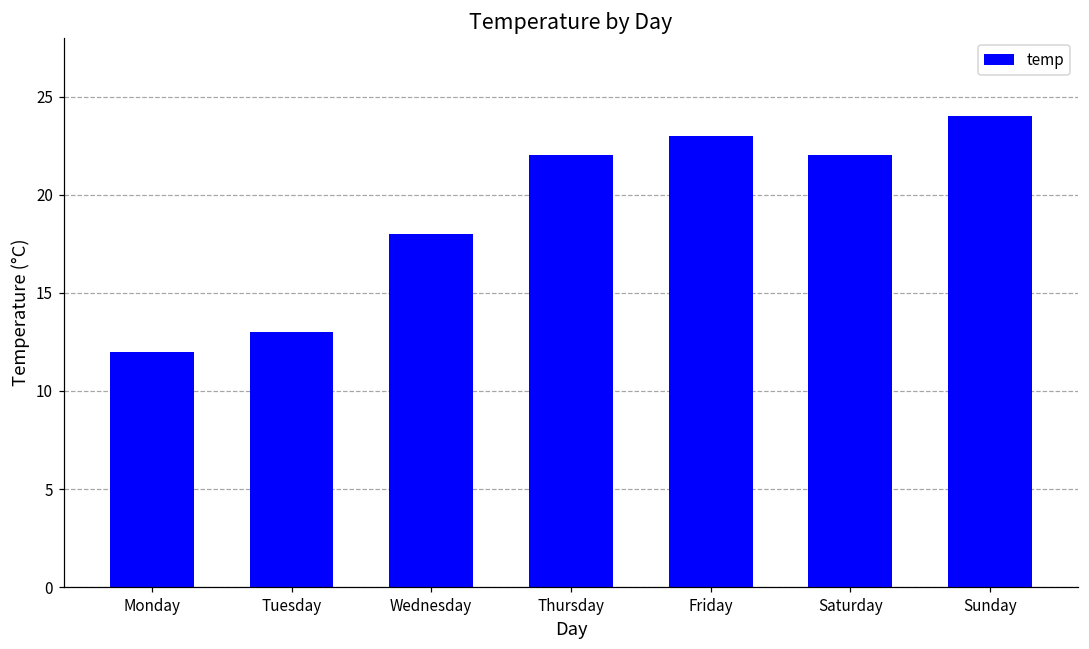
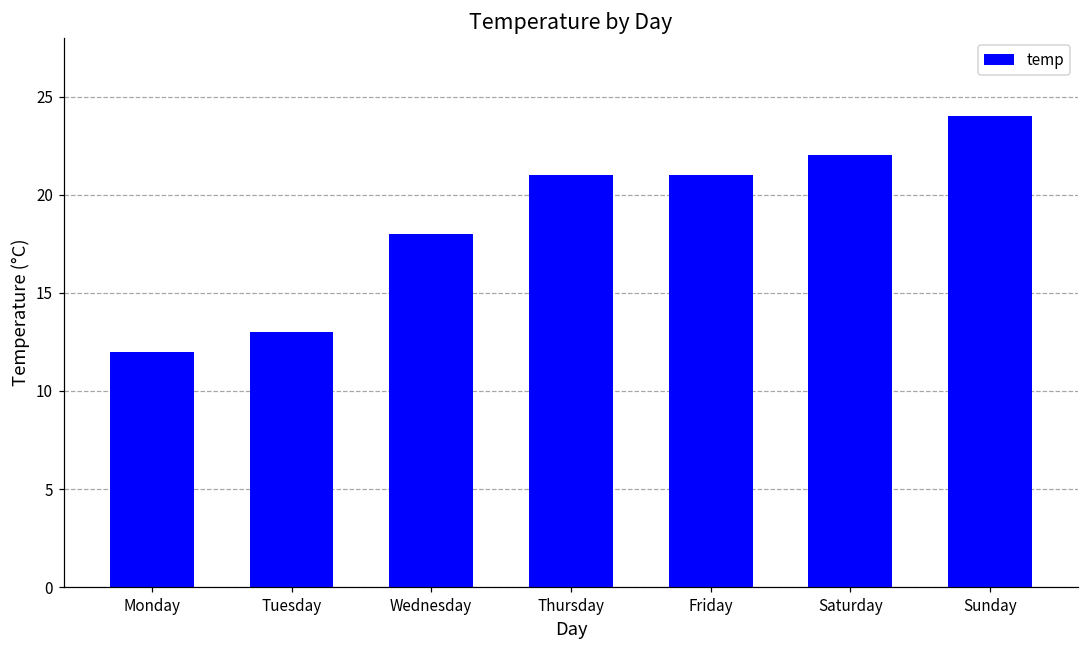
Thursday: 22 -> 21
Friday: 23 -> 21
